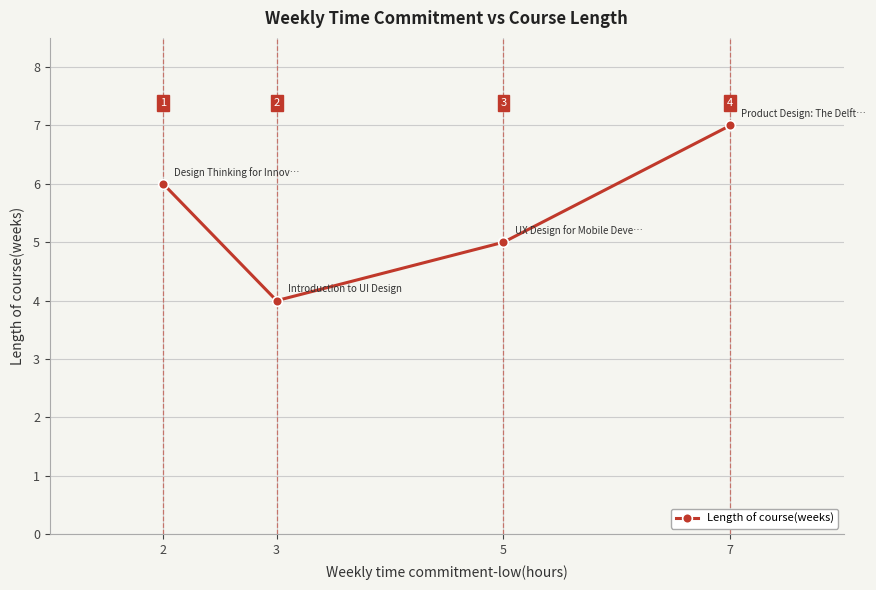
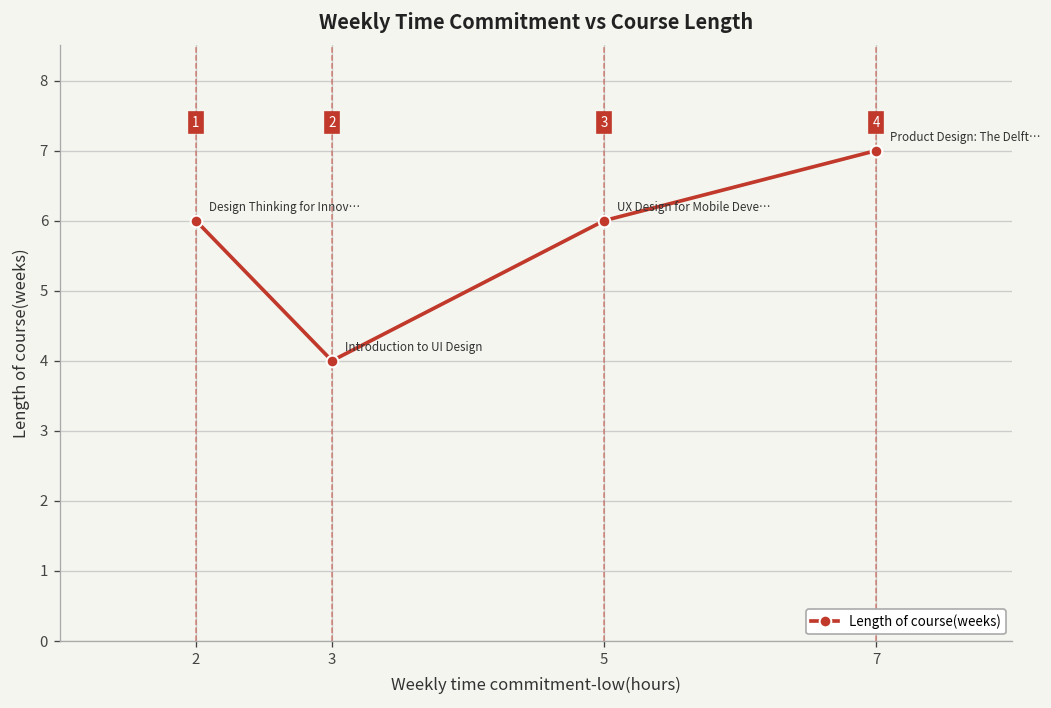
5: 5 -> 6
